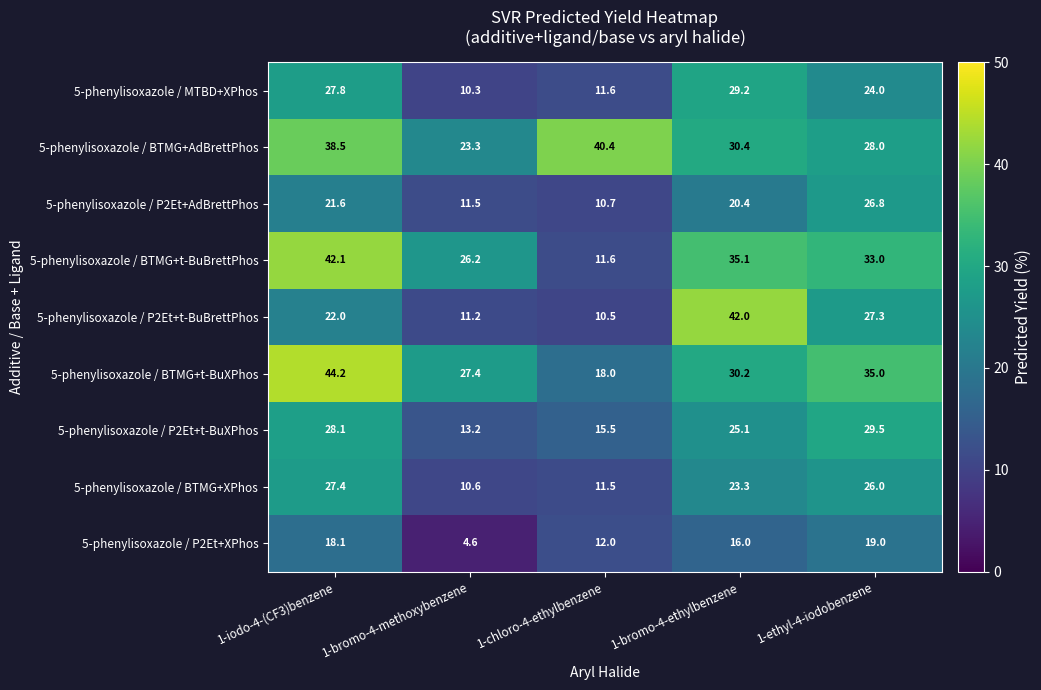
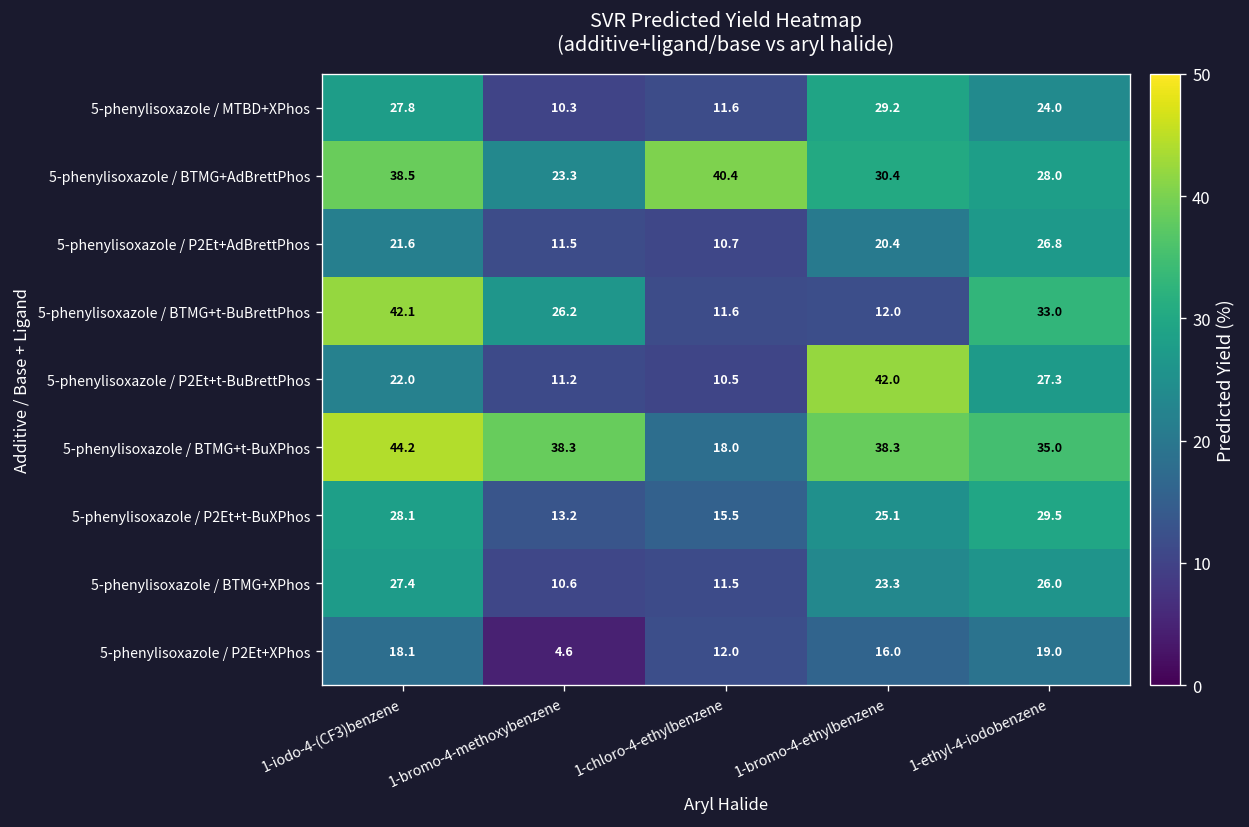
5-phenylisoxazole / BTMG+t-BuBrettPhos, 1-bromo-4-ethylbenzene: 35.1 -> 12.0
5-phenylisoxazole / BTMG+t-BuXPhos, 1-bromo-4-methoxybenzene: 27.4 -> 38.3
5-phenylisoxazole / BTMG+t-BuXPhos, 1-bromo-4-ethylbenzene: 30.2 -> 38.3
